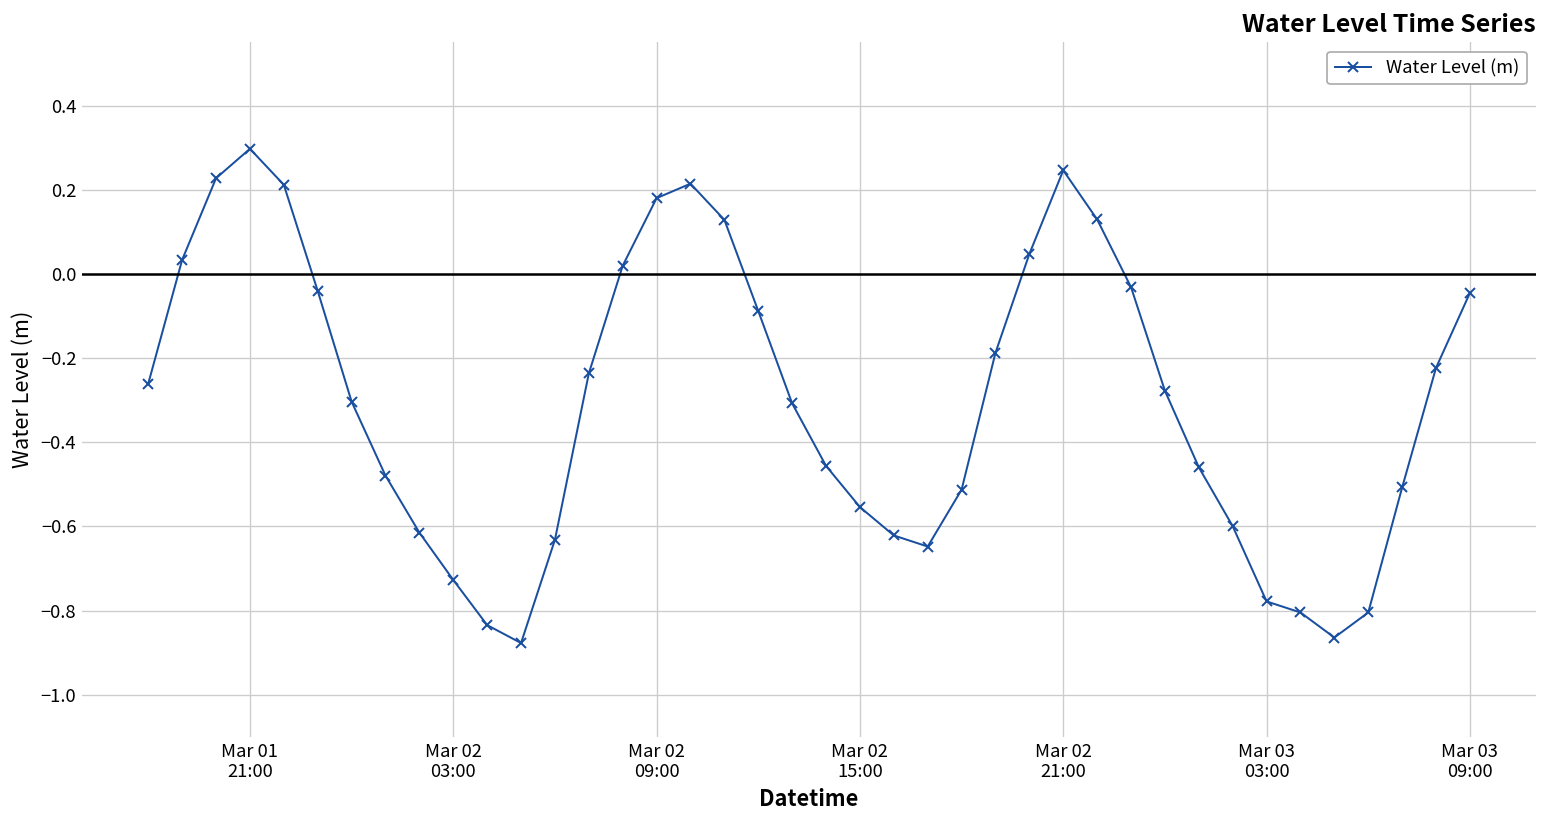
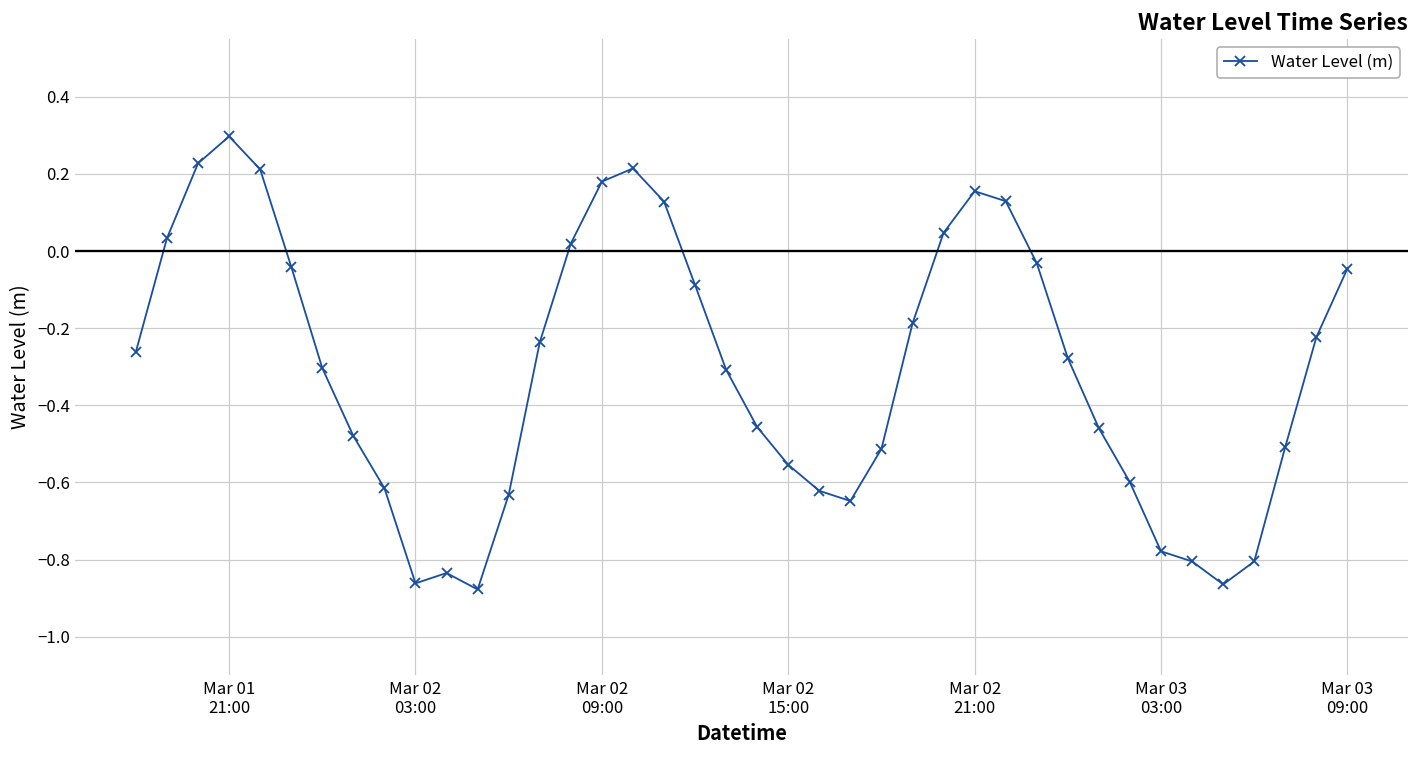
Mar 02 03:00: -0.73 -> -0.86
Mar 02 21:00: 0.25 -> 0.16
